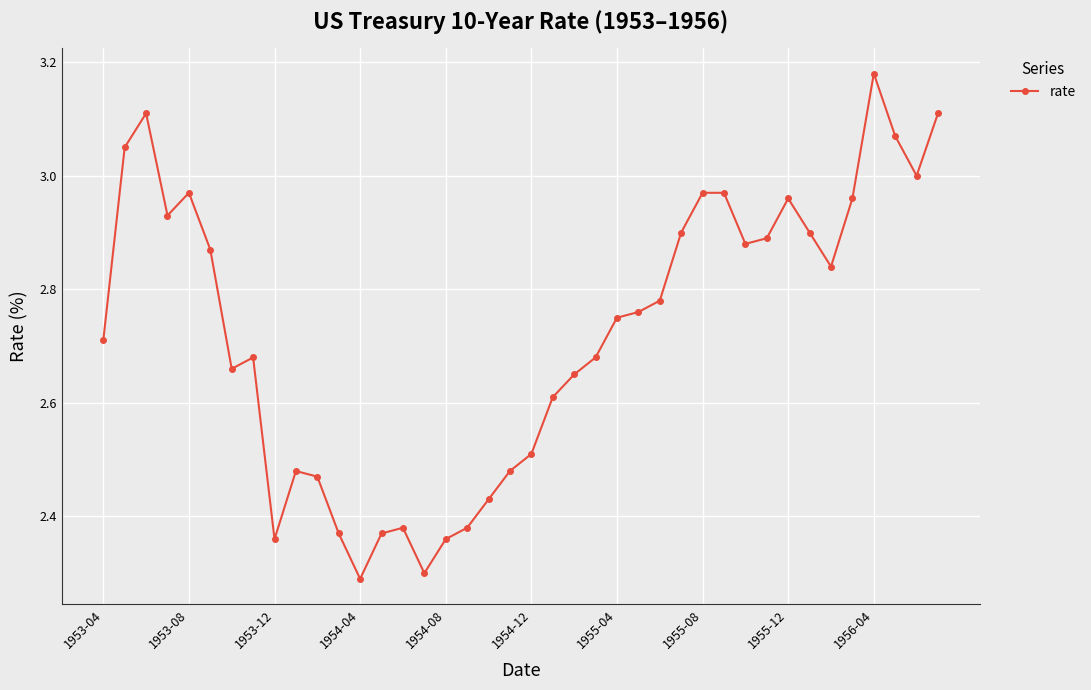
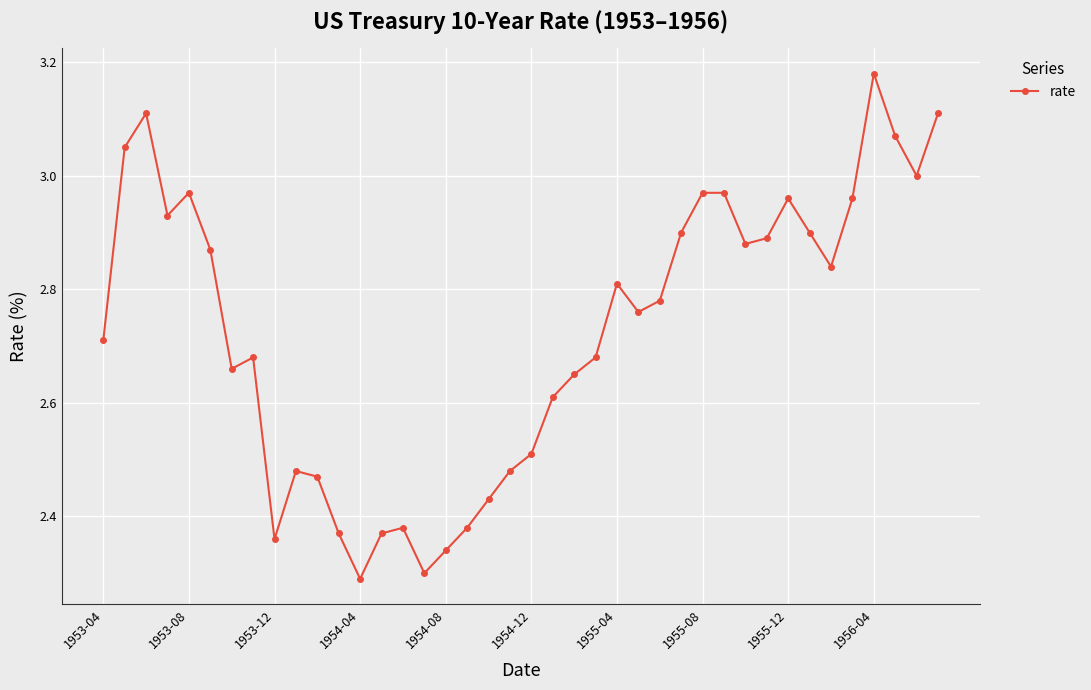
1954-08: 2.36 -> 2.34
1955-04: 2.75 -> 2.81
